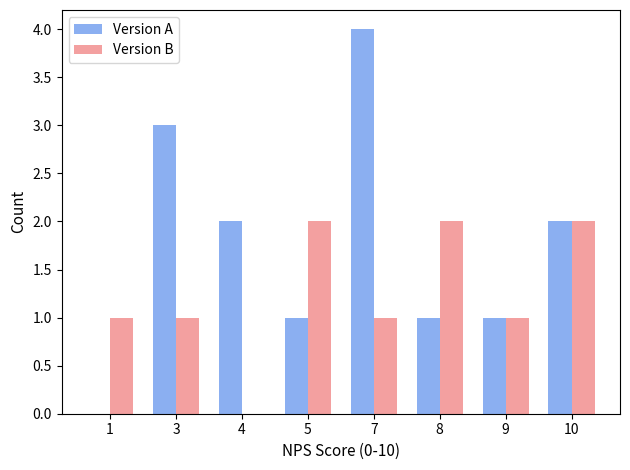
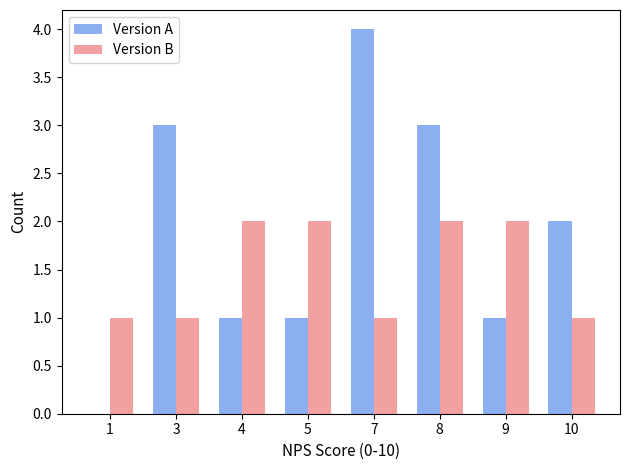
Version A, 4: 2 -> 1
Version B, 4: 0 -> 2
Version A, 8: 1 -> 3
Version B, 9: 1 -> 2
Version B, 10: 2 -> 1
